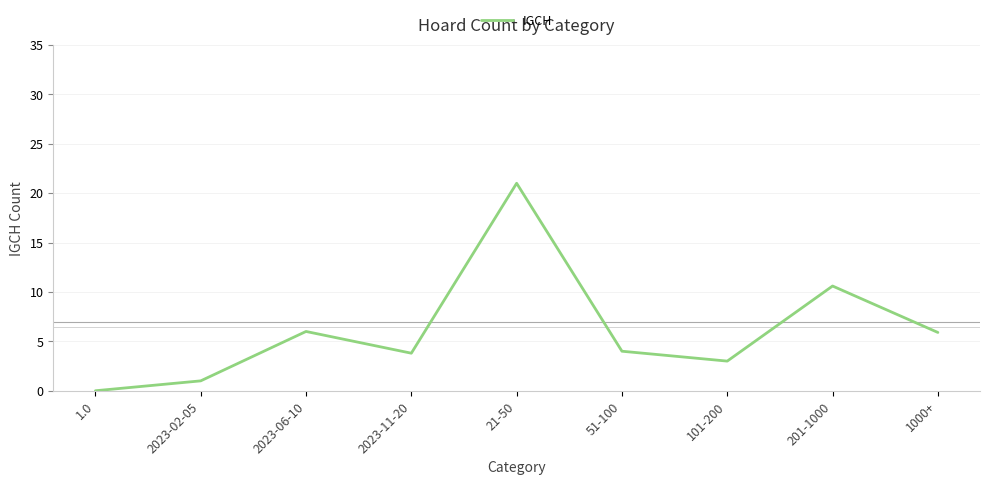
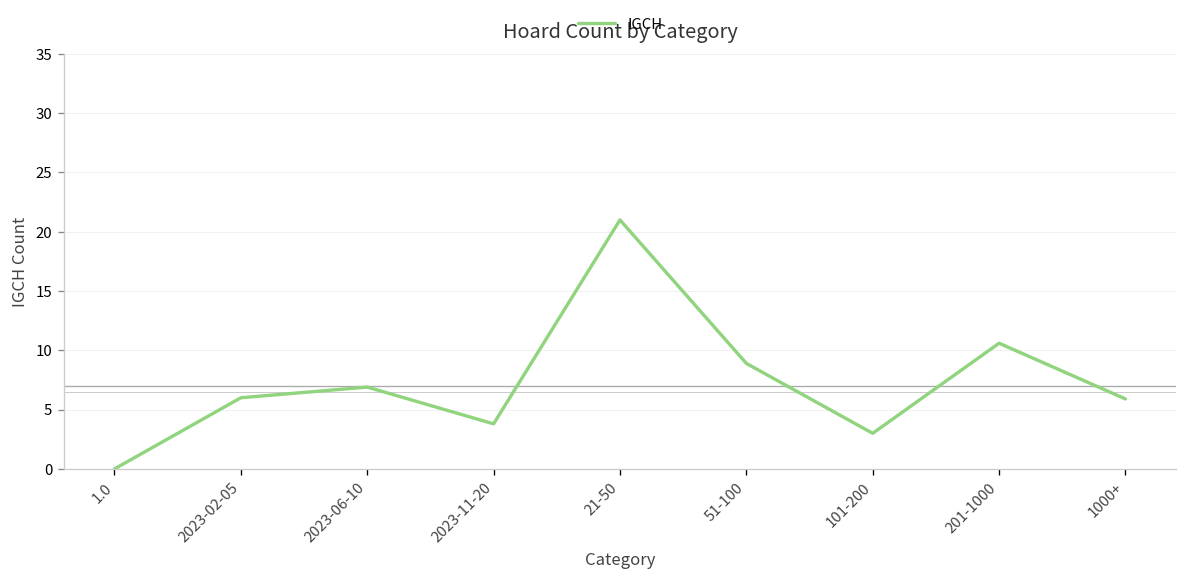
2023-02-05: 1 -> 6
2023-06-10: 6 -> 7
51-100: 4 -> 9
